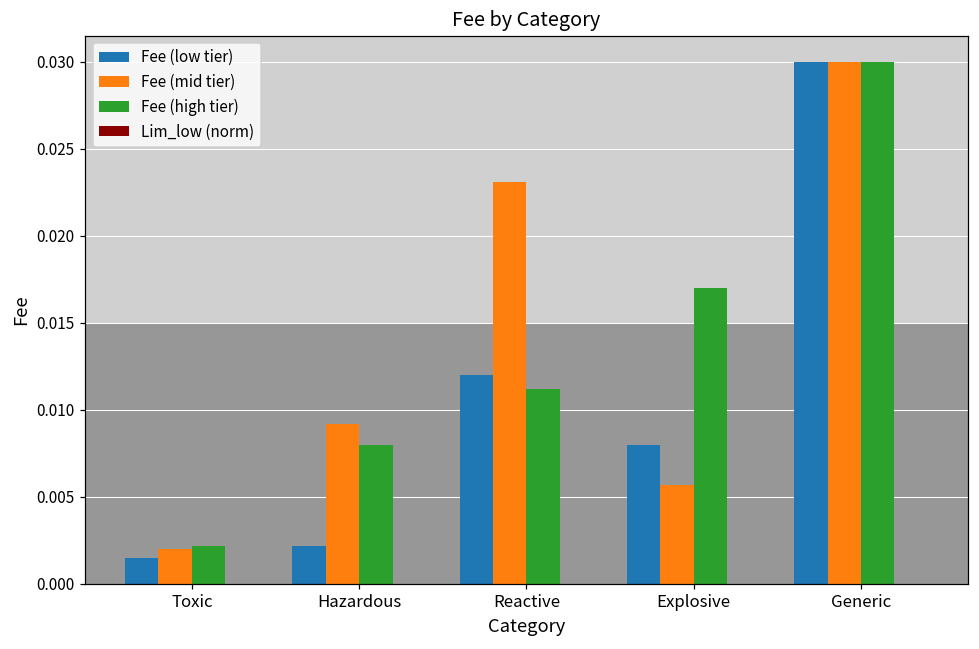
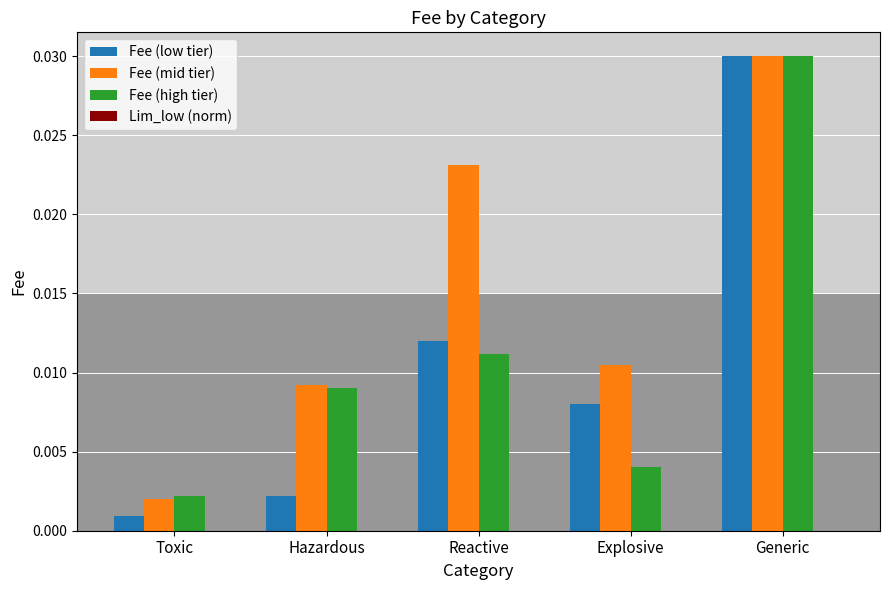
Fee (low tier), Toxic: 0.0015 -> 0.0009
Fee (high tier), Hazardous: 0.008 -> 0.009
Fee (mid tier), Explosive: 0.0057 -> 0.0105
Fee (high tier), Explosive: 0.017 -> 0.004
